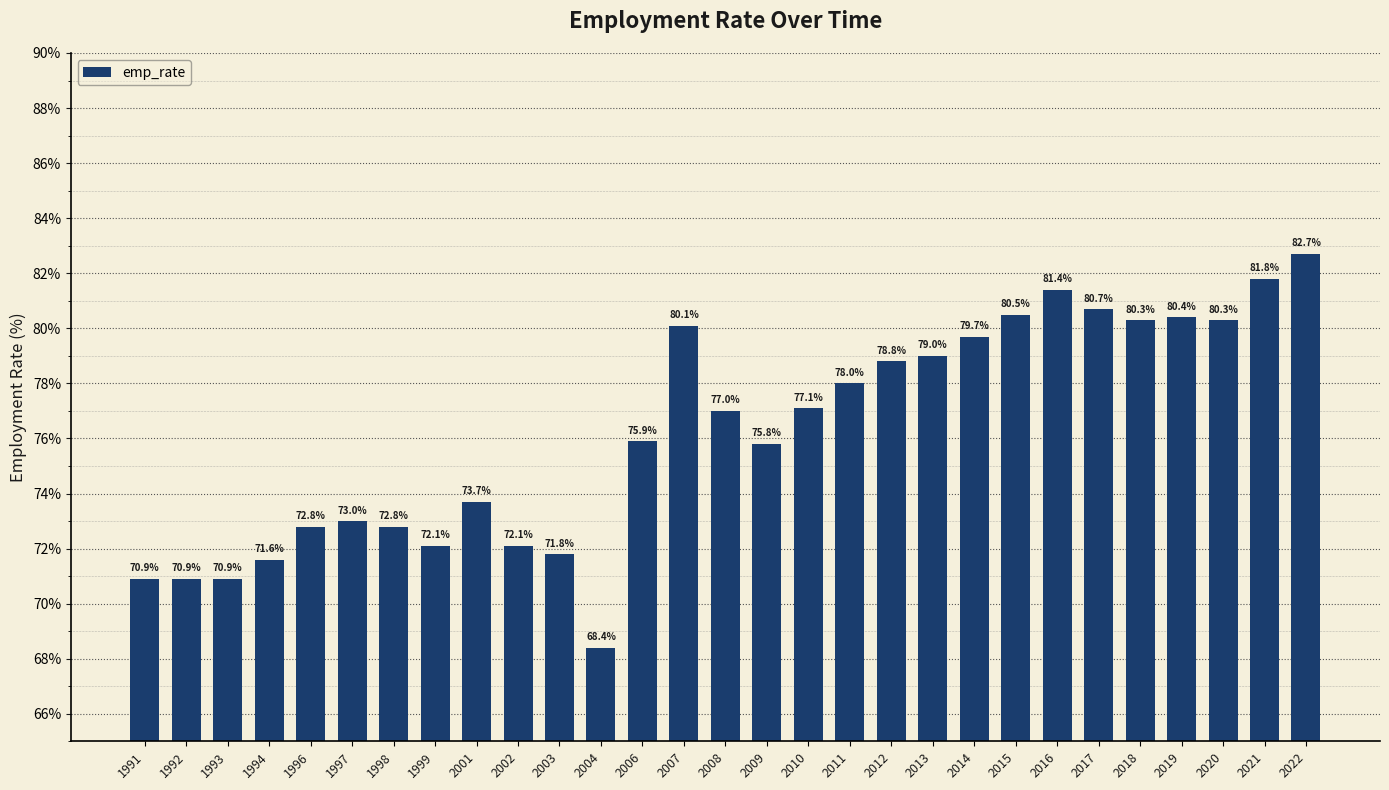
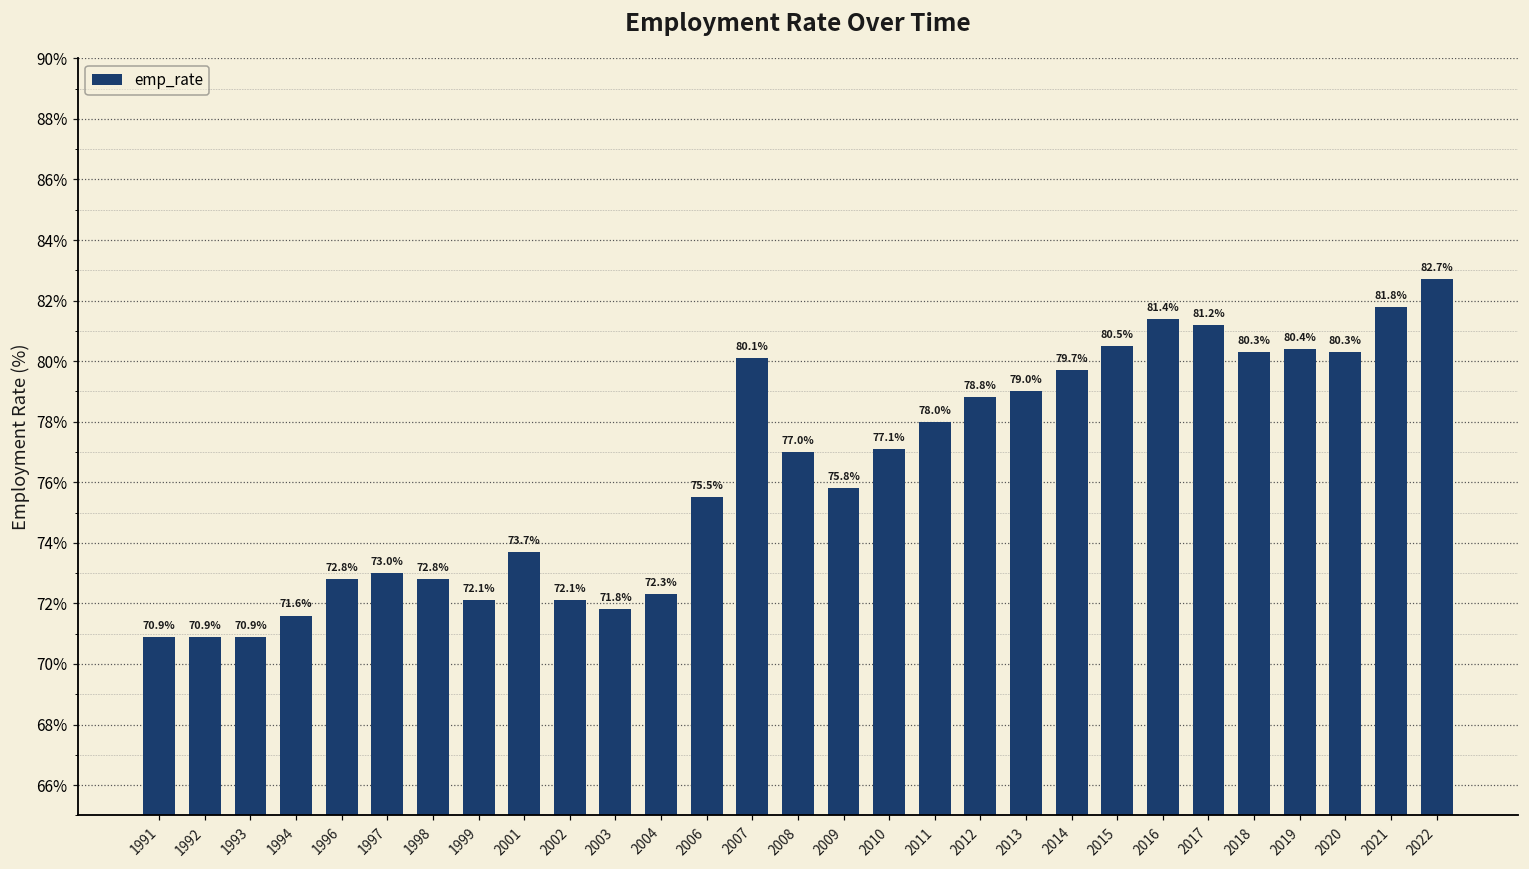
2004: 68.4% -> 72.3%
2006: 75.9% -> 75.5%
2017: 80.7% -> 81.2%
